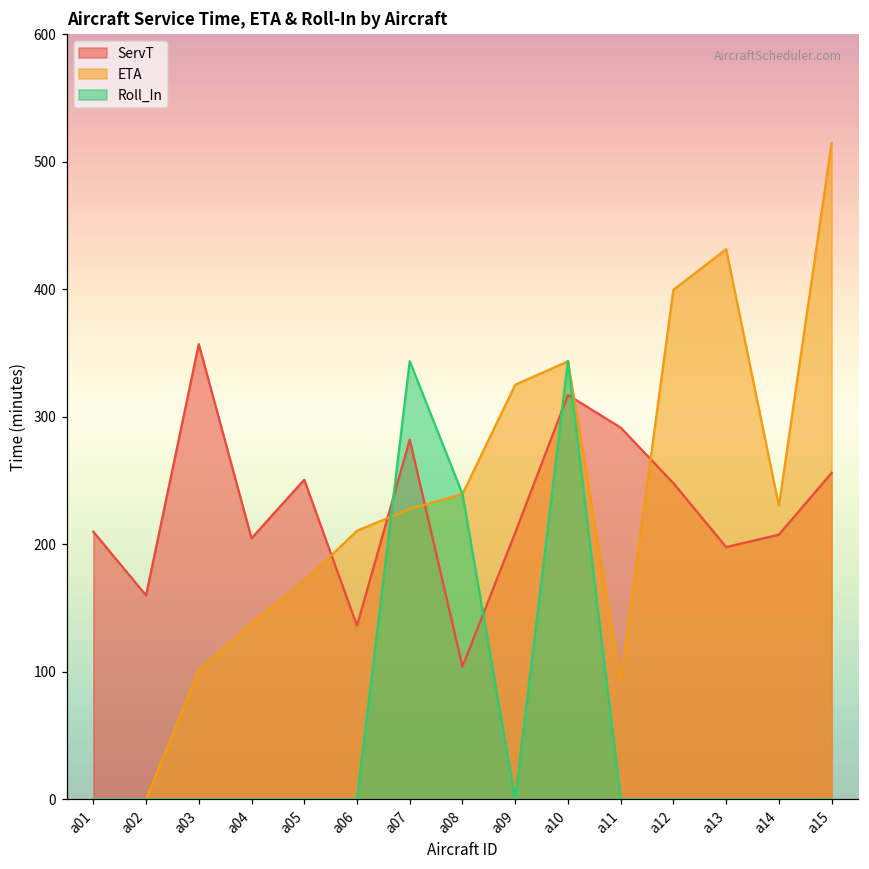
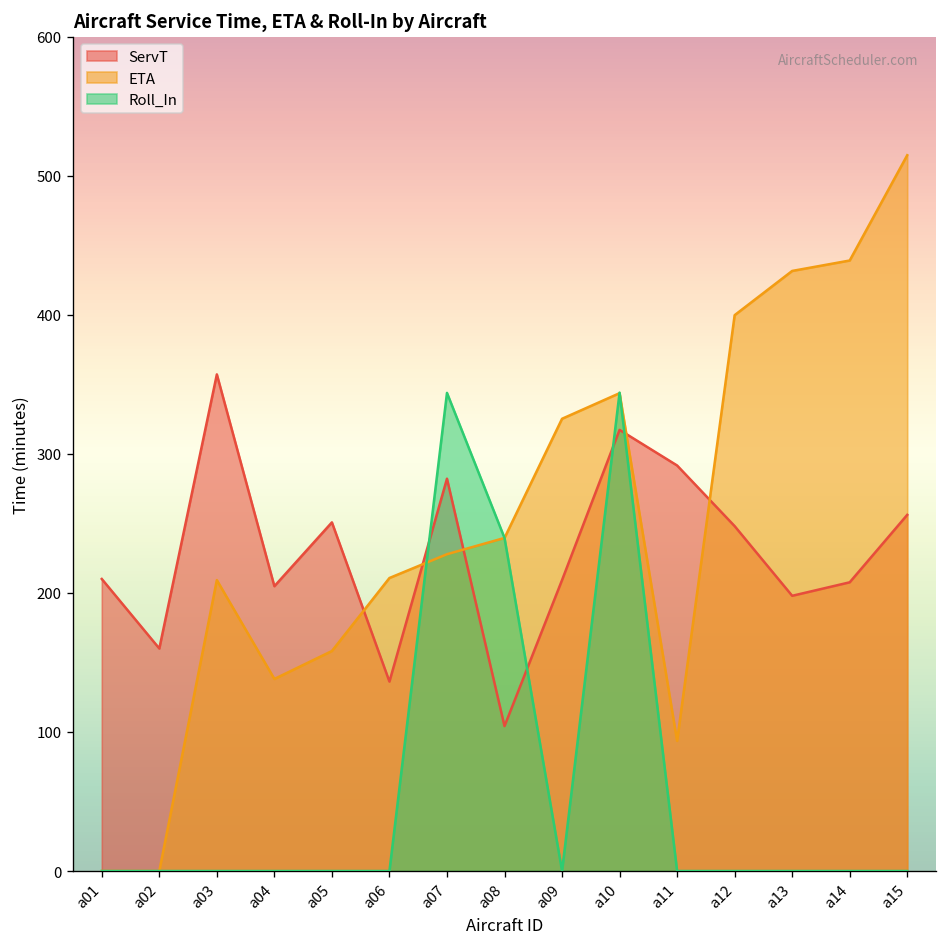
ETA, a03: 101 -> 209
ETA, a05: 171 -> 158
ETA, a14: 230 -> 439
